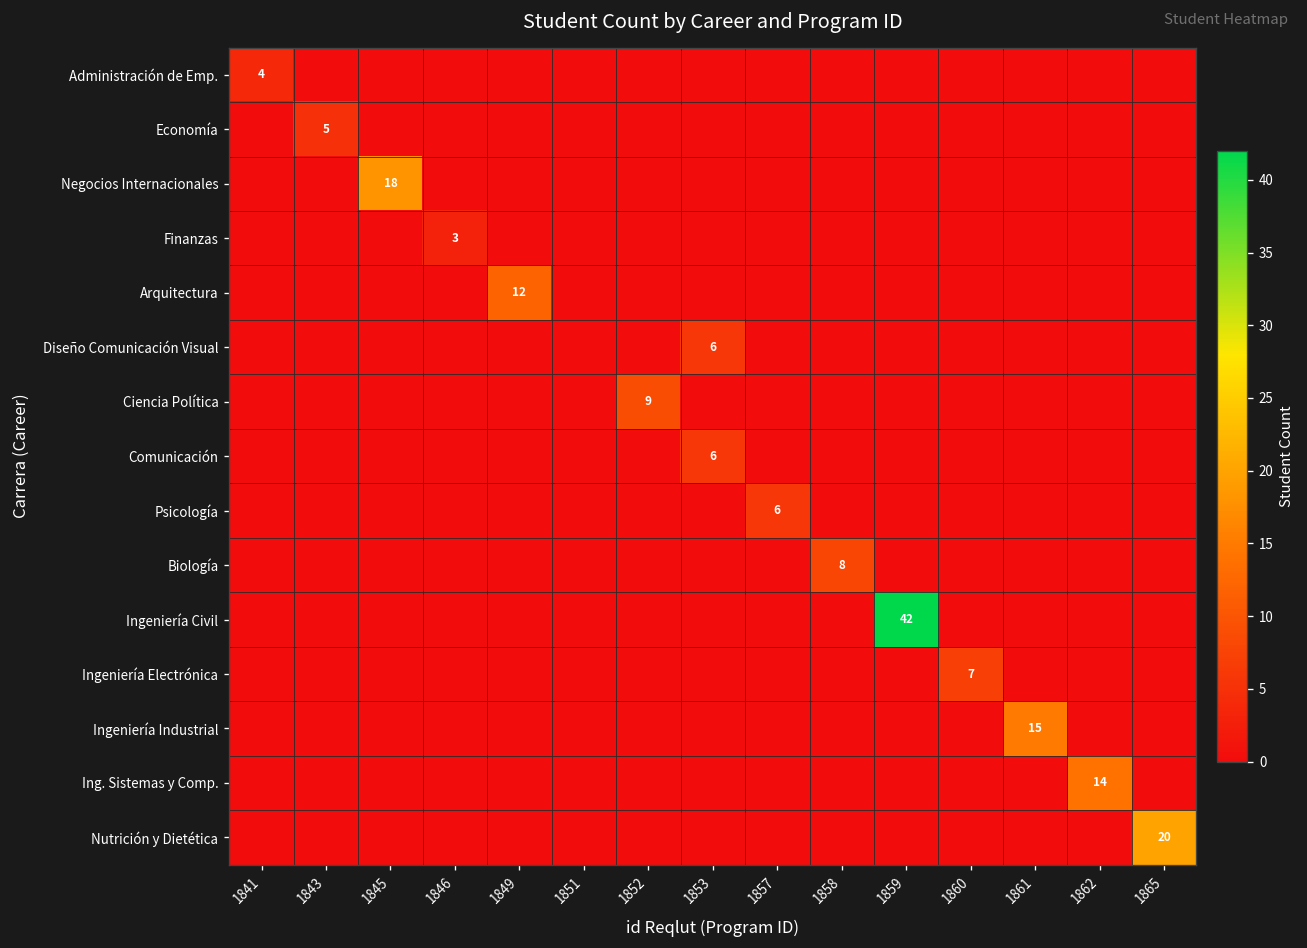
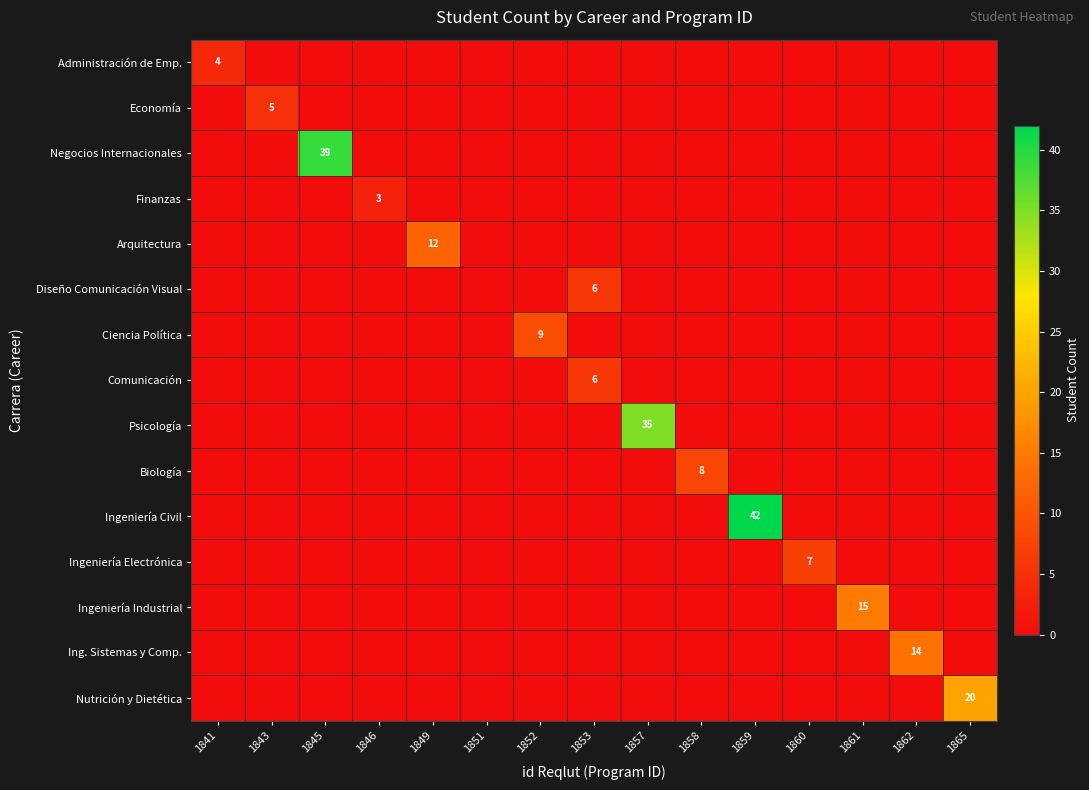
Negocios Internacionales, 1845: 18 -> 39
Psicología, 1857: 6 -> 35
